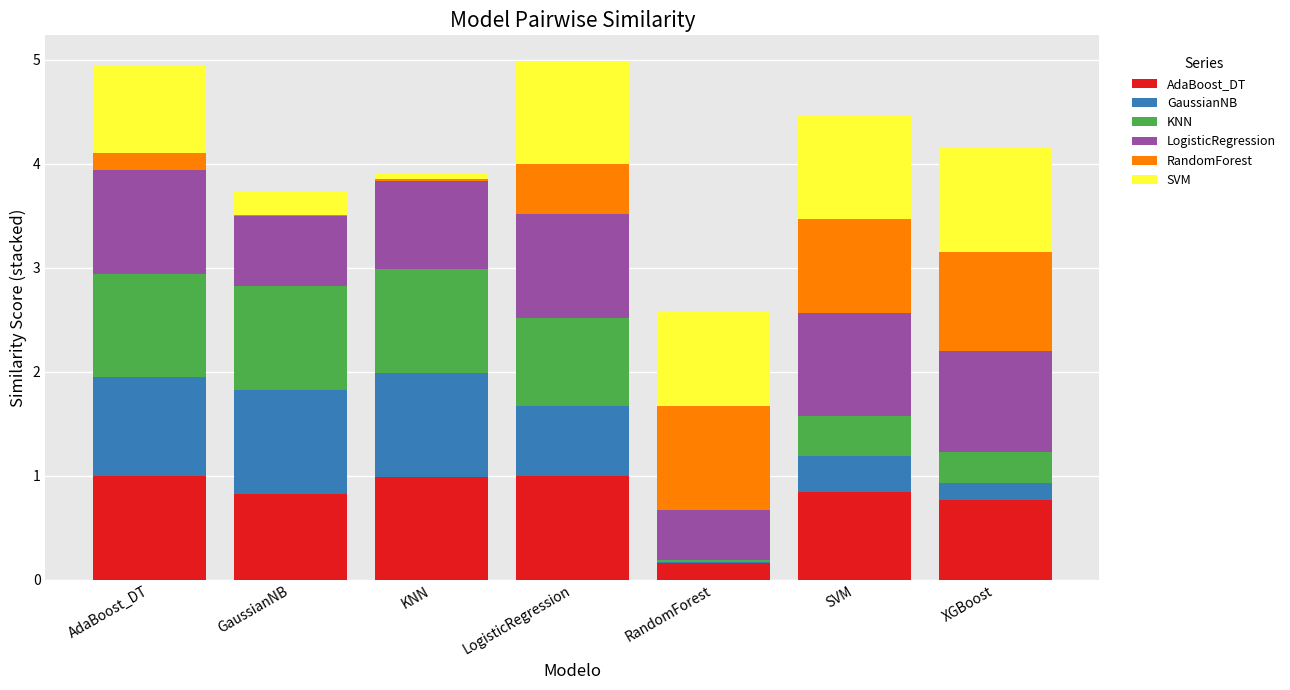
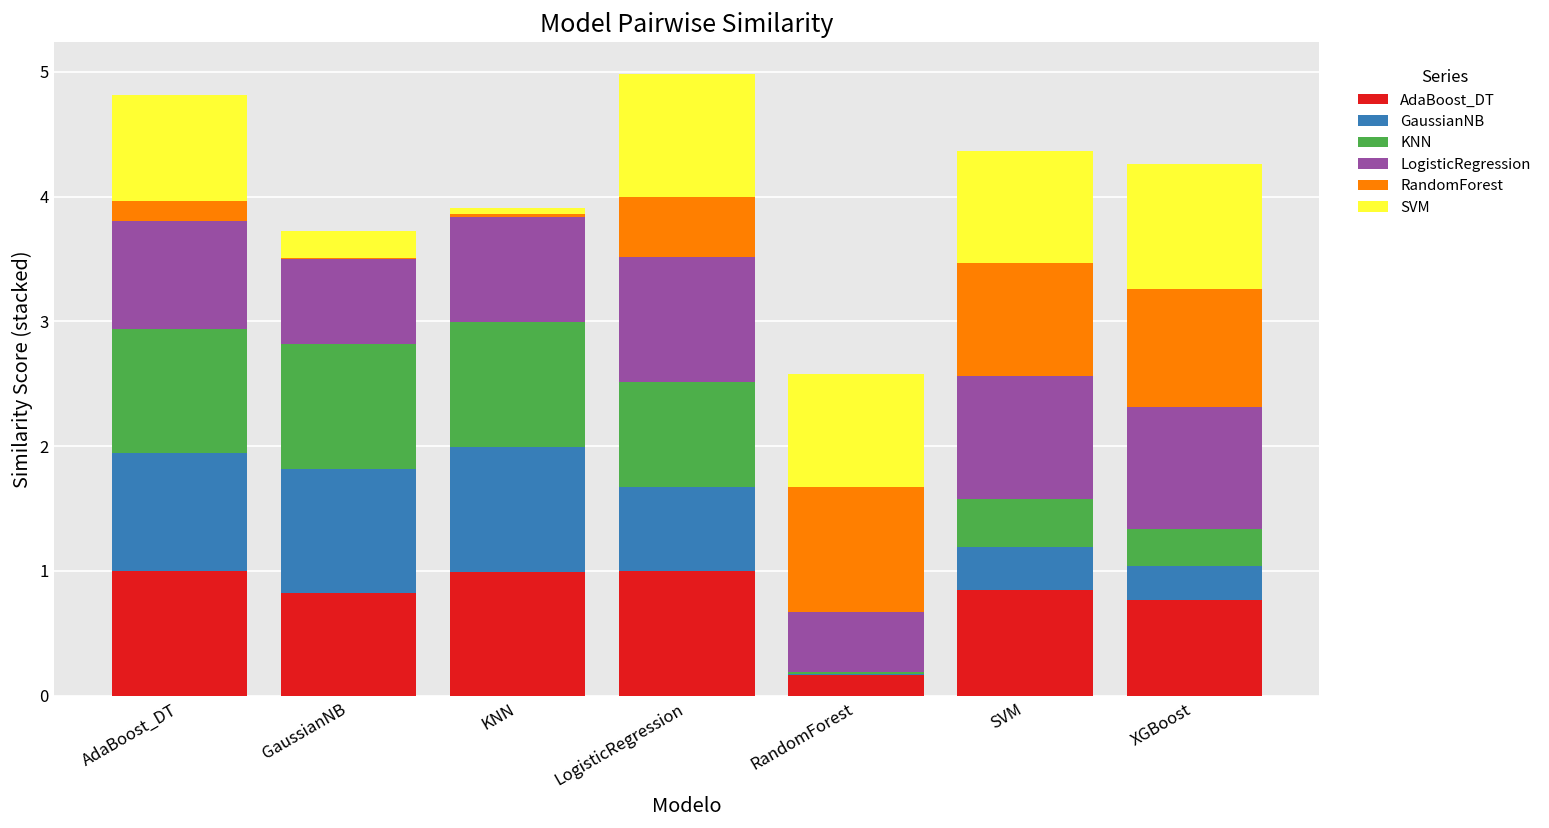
LogisticRegression, AdaBoost_DT: 1.00 -> 0.86
SVM, SVM: 1.0 -> 0.9
GaussianNB, XGBoost: 0.16 -> 0.27
